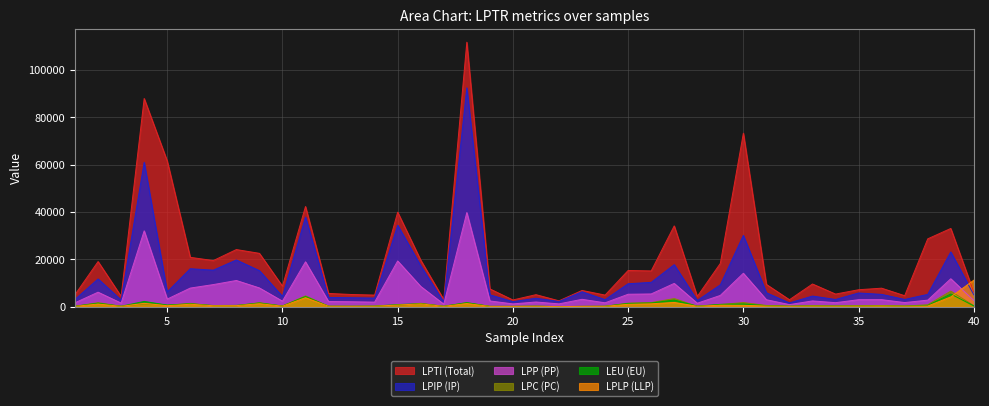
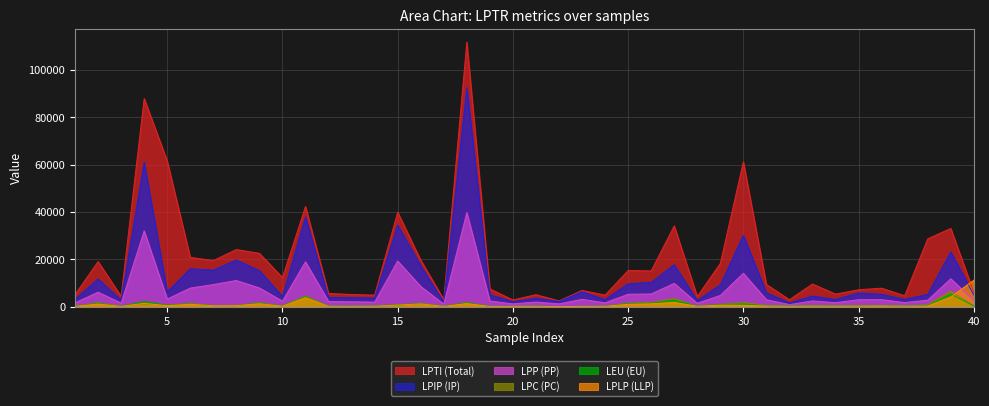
LPTI (Total), 10: 9000 -> 12000
LPTI (Total), 30: 73000 -> 61000
